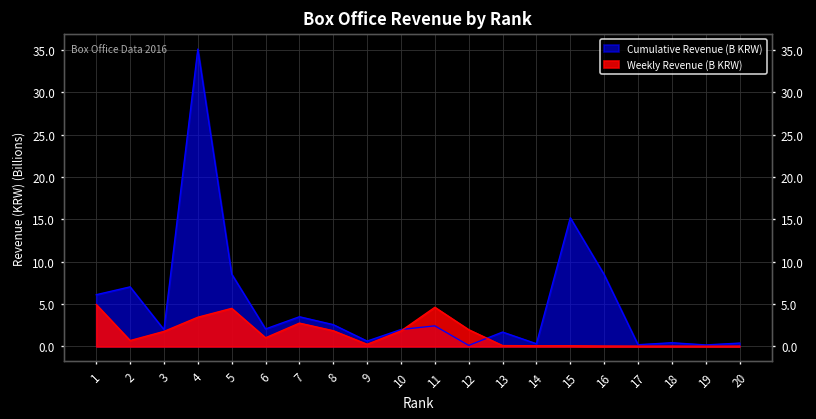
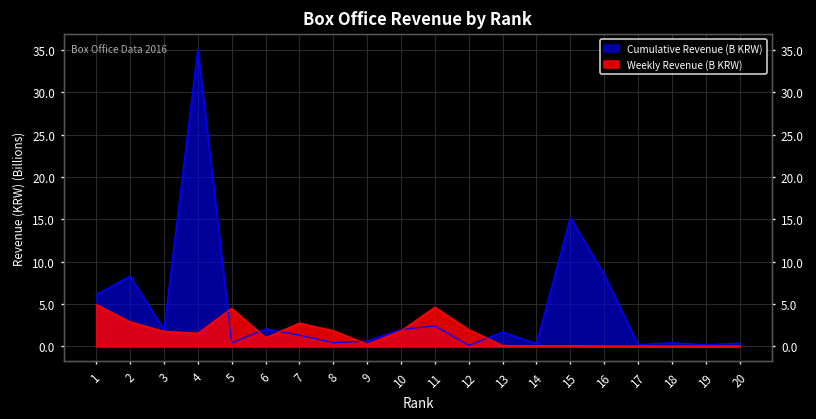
Cumulative Revenue (B KRW), 2: 7 -> 8
Weekly Revenue (B KRW), 2: 1 -> 3
Weekly Revenue (B KRW), 4: 3 -> 2
Cumulative Revenue (B KRW), 5: 9 -> 0
Cumulative Revenue (B KRW), 7: 4 -> 1
Cumulative Revenue (B KRW), 8: 3 -> 0
